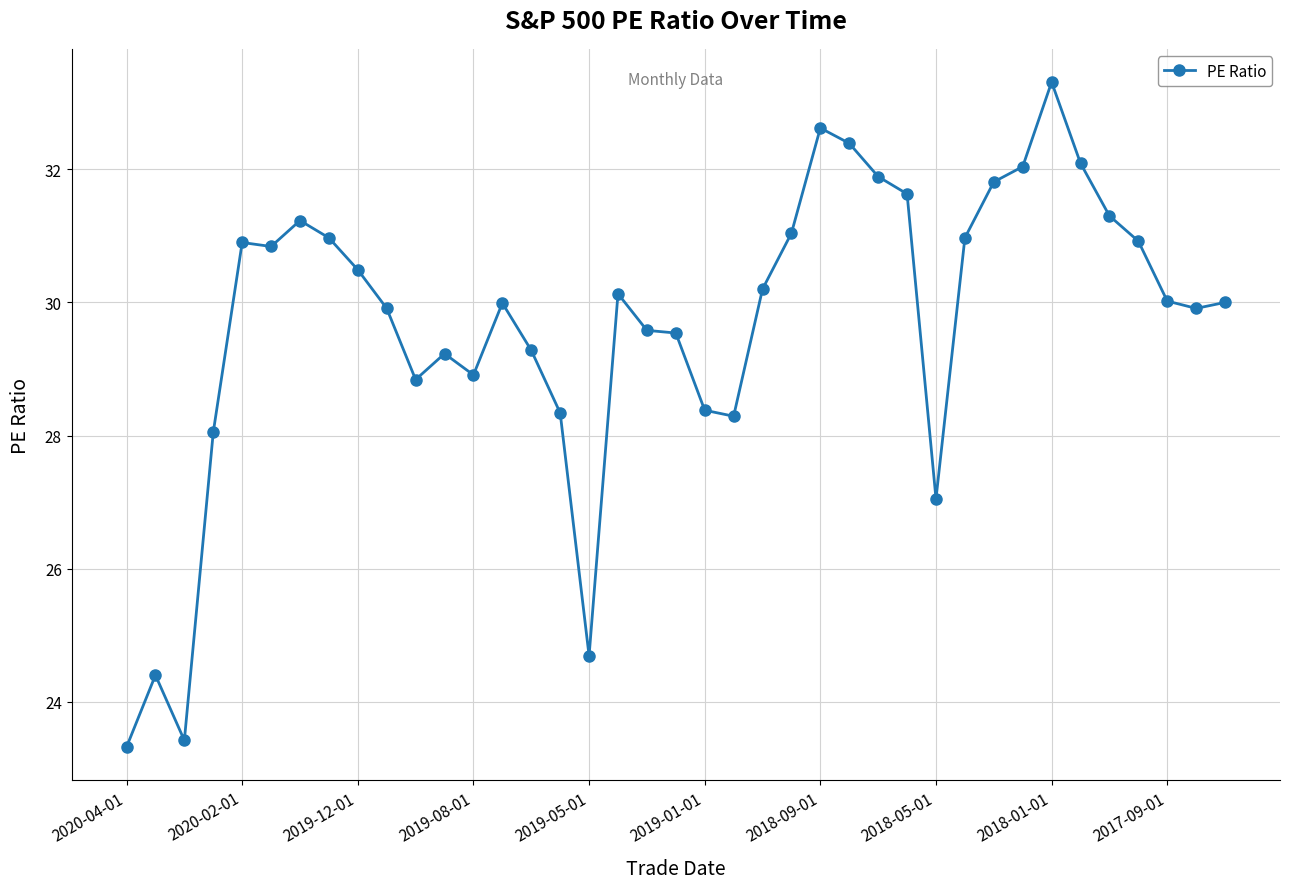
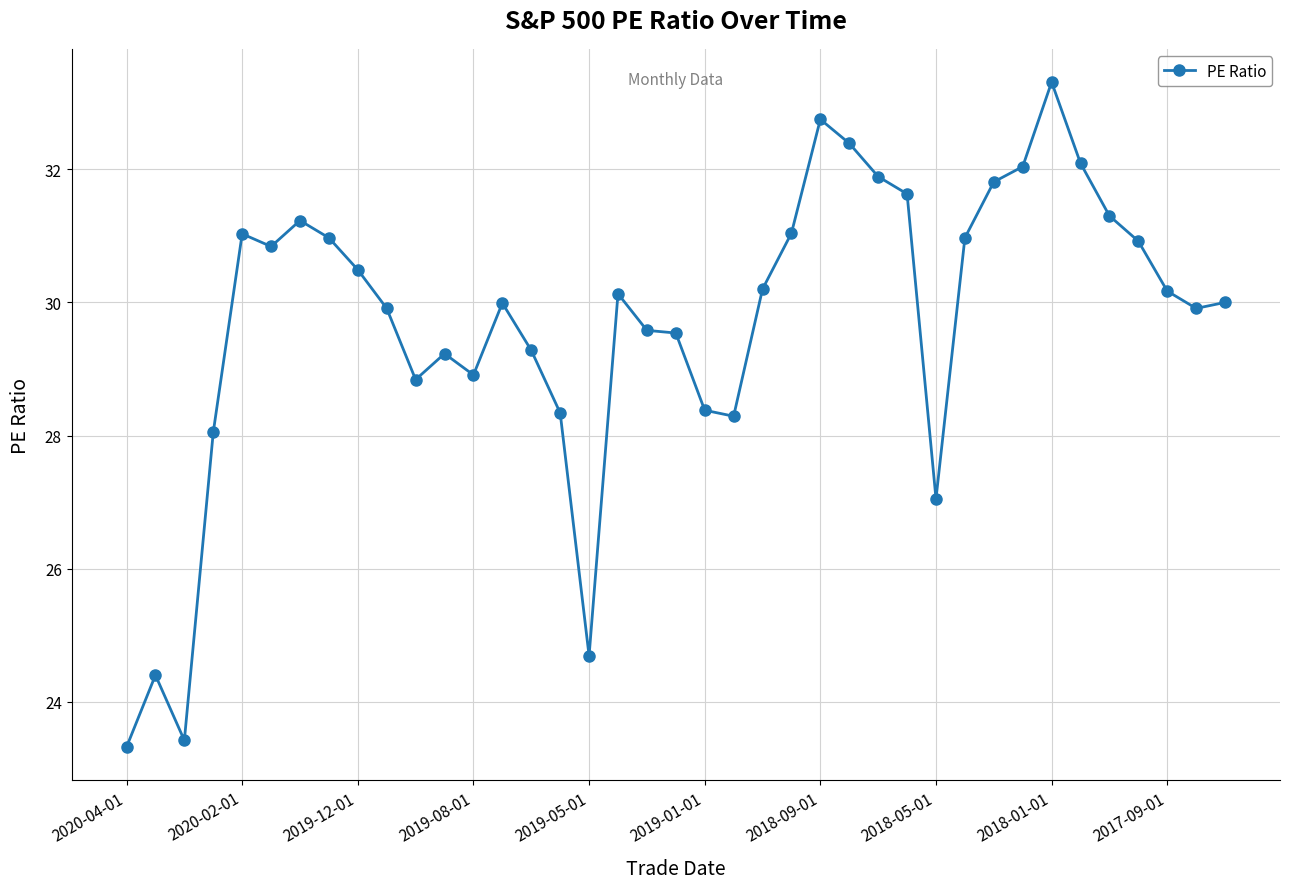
2020-02-01: 30.9 -> 31.0
2018-09-01: 32.6 -> 32.8
2017-09-01: 30.0 -> 30.2
